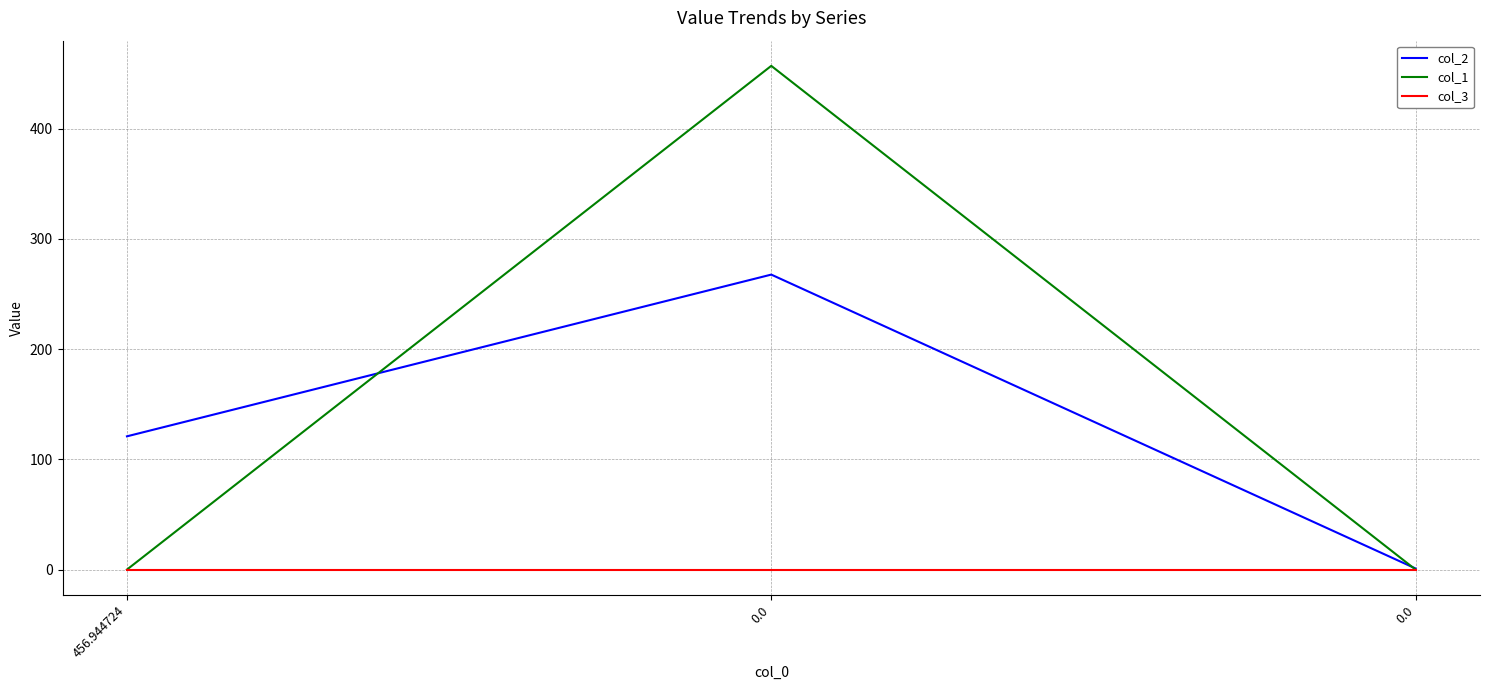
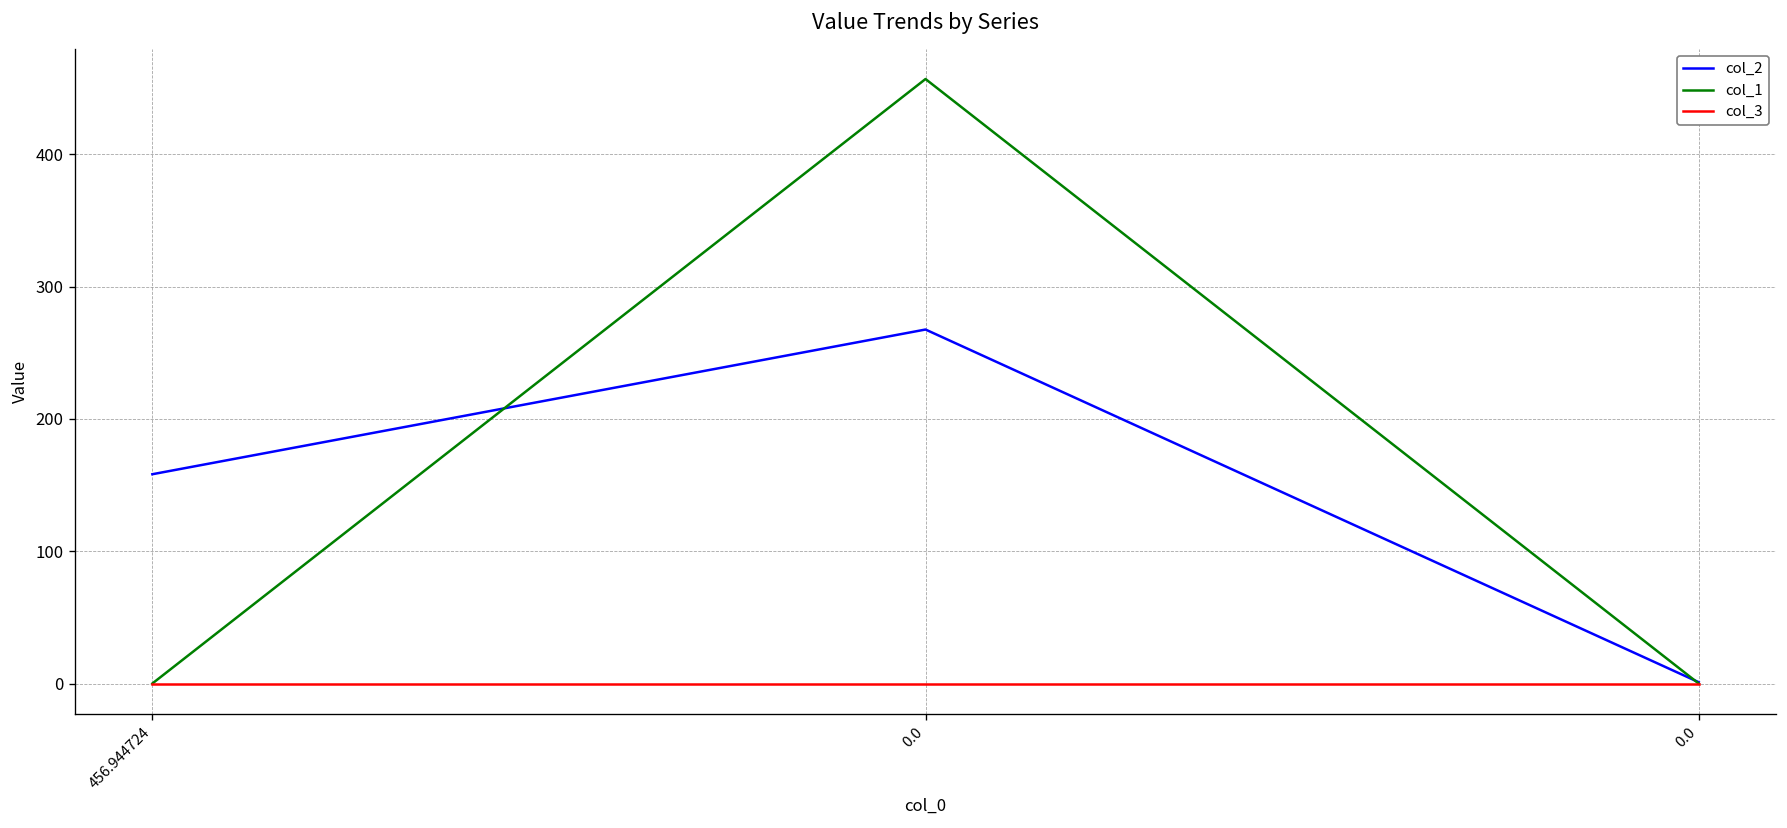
col_2, 456.944724: 121 -> 158
